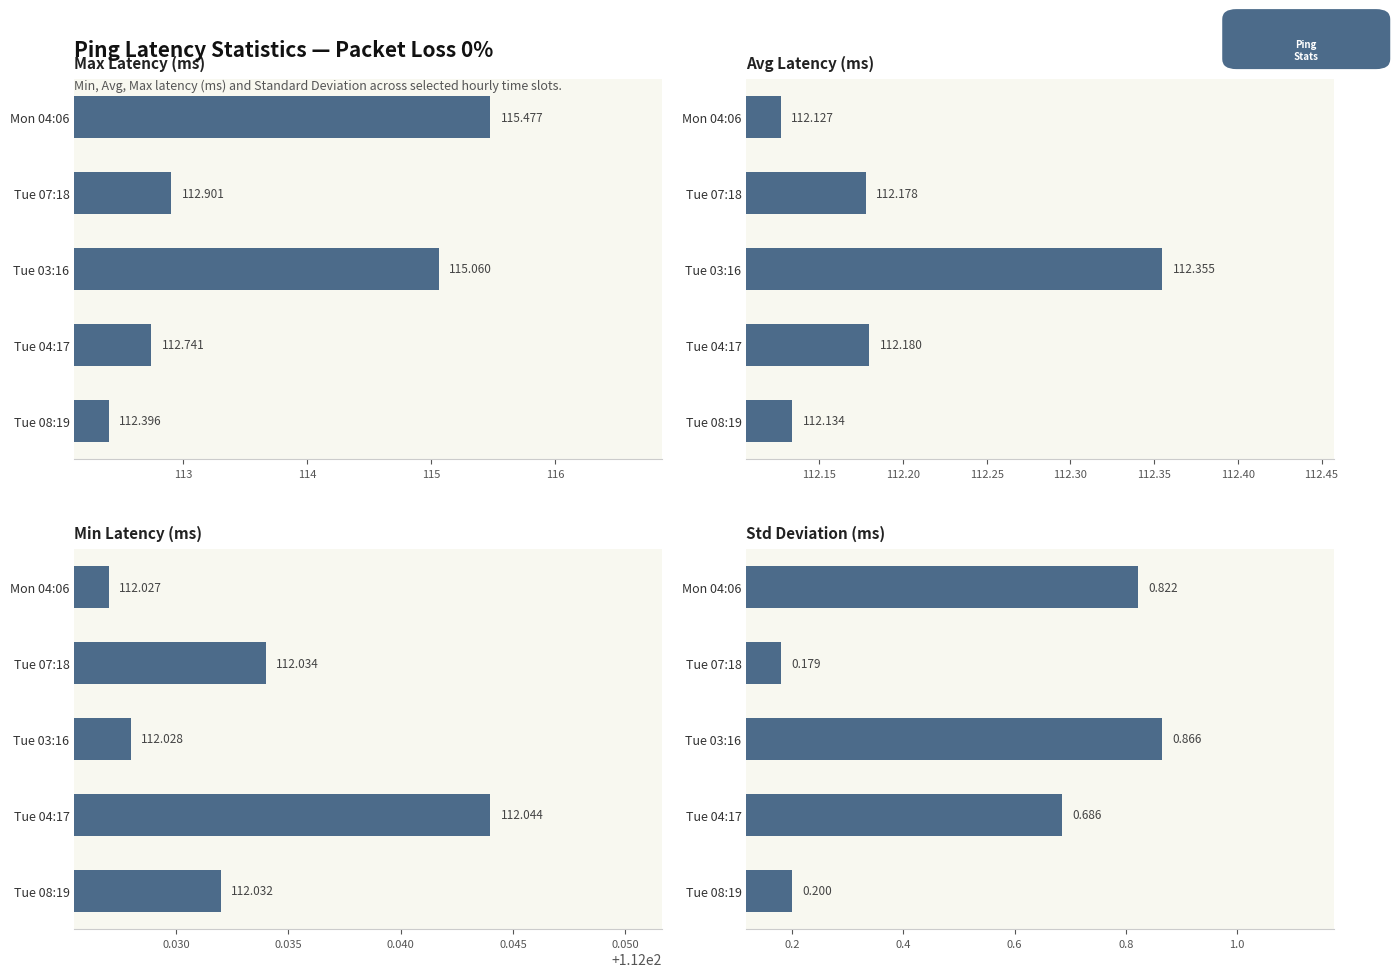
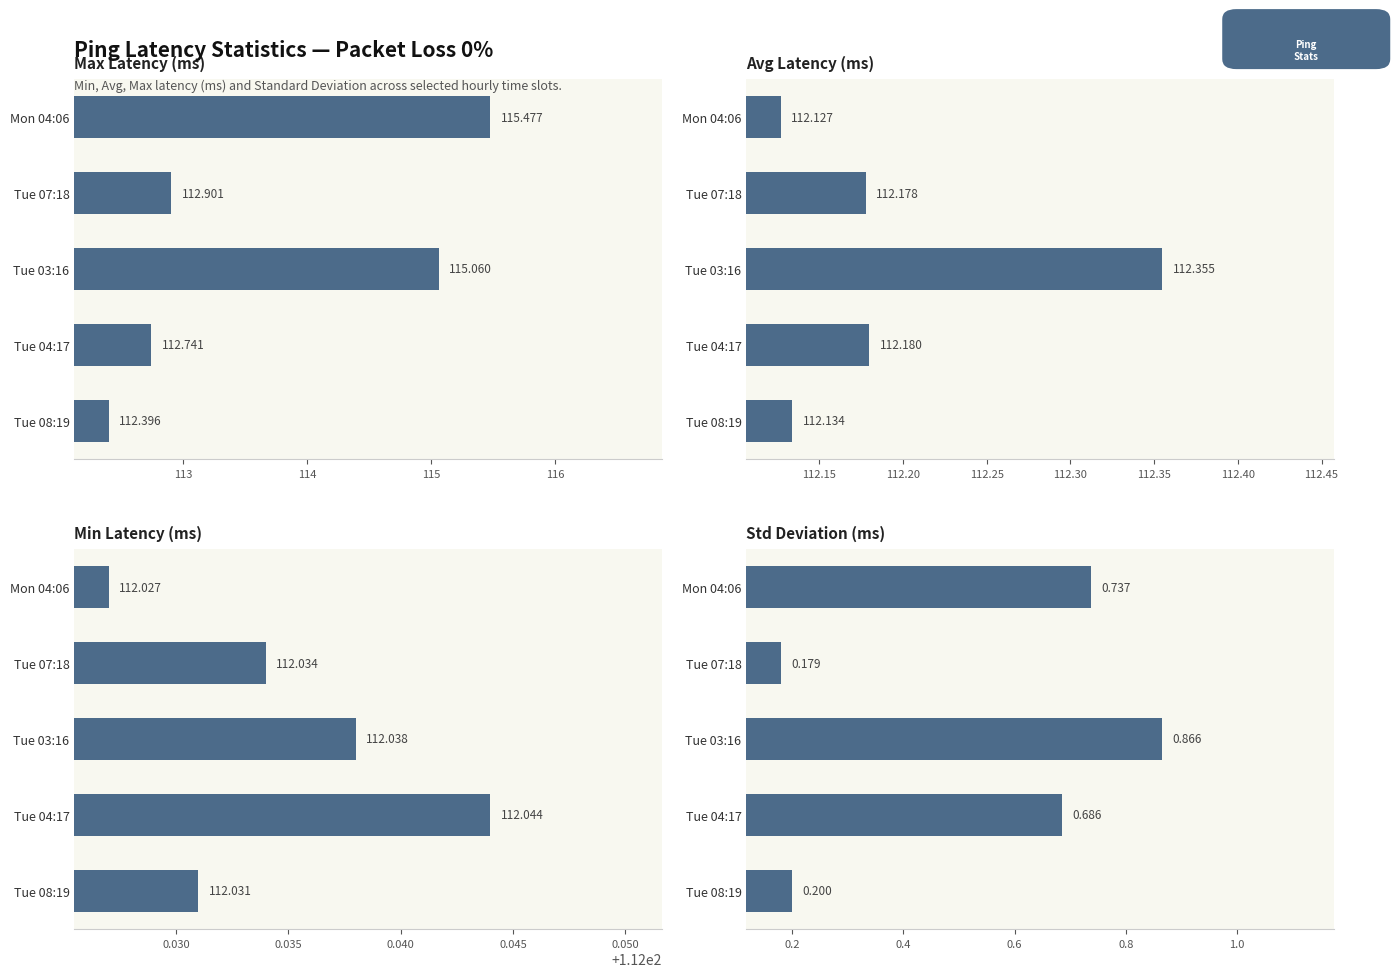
Min Latency (ms), Tue 03:16: 112.028 -> 112.038
Min Latency (ms), Tue 08:19: 112.032 -> 112.031
Std Deviation (ms), Mon 04:06: 0.822 -> 0.737
